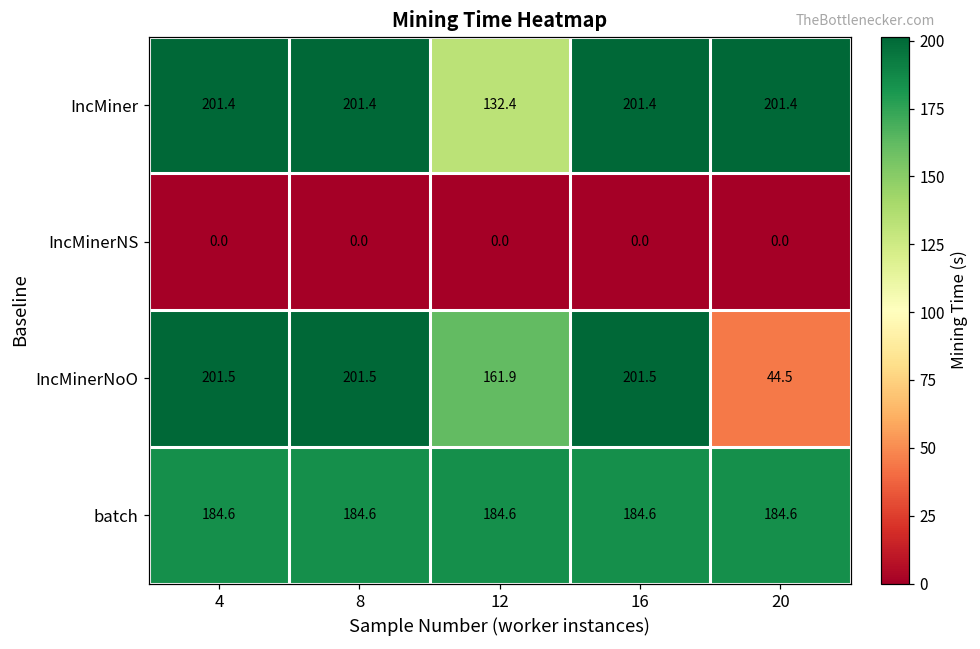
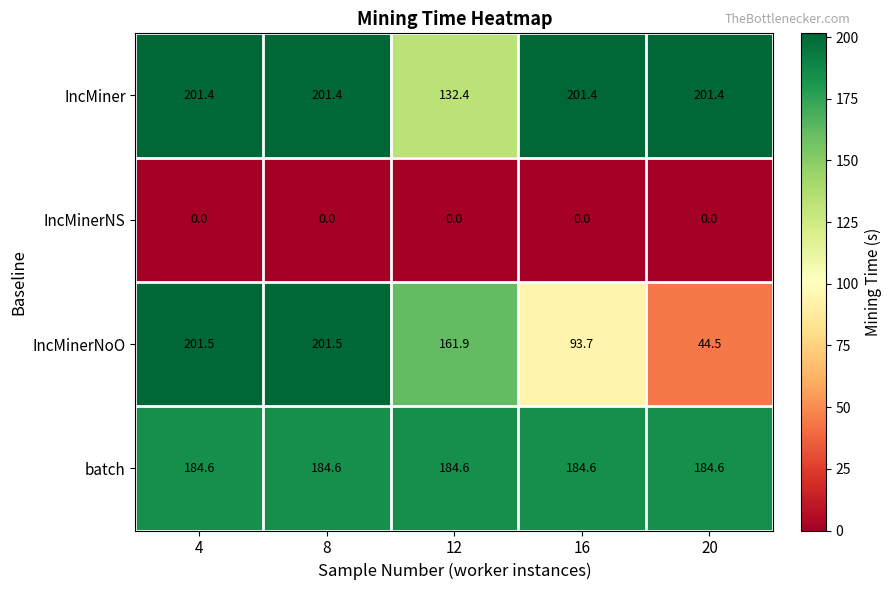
IncMinerNoO, 16: 201.5 -> 93.7
